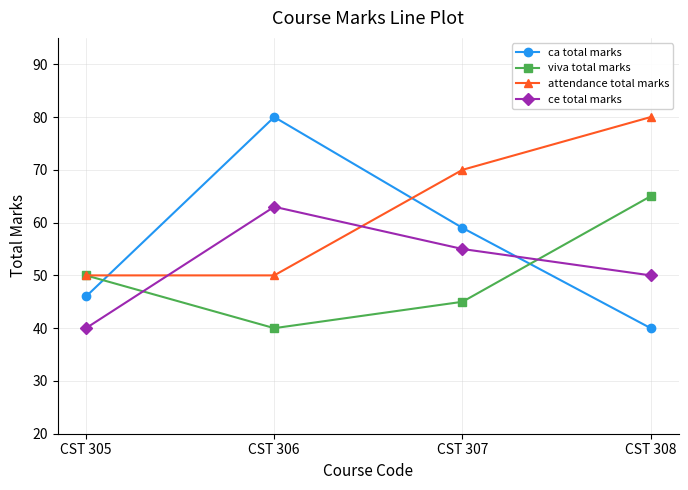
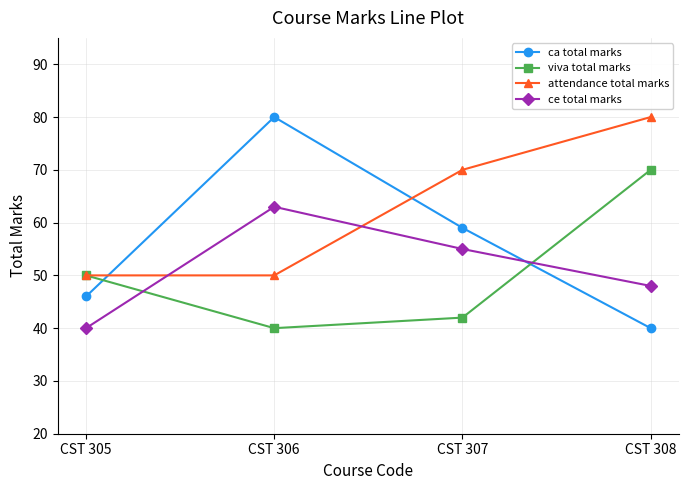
viva total marks, CST 307: 45 -> 42
viva total marks, CST 308: 65 -> 70
ce total marks, CST 308: 50 -> 48
